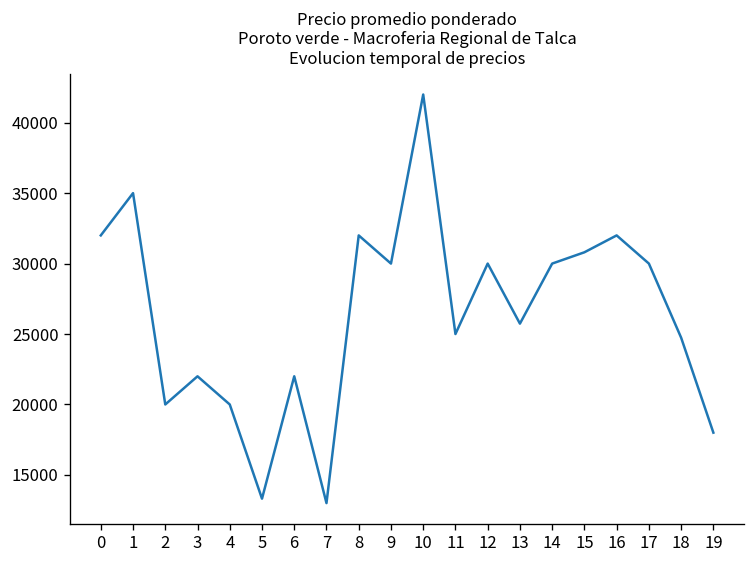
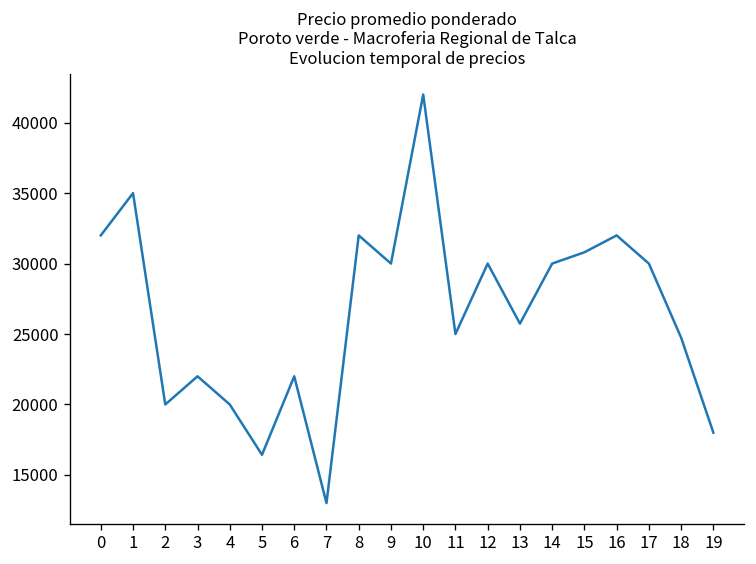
5: 13300 -> 16400
